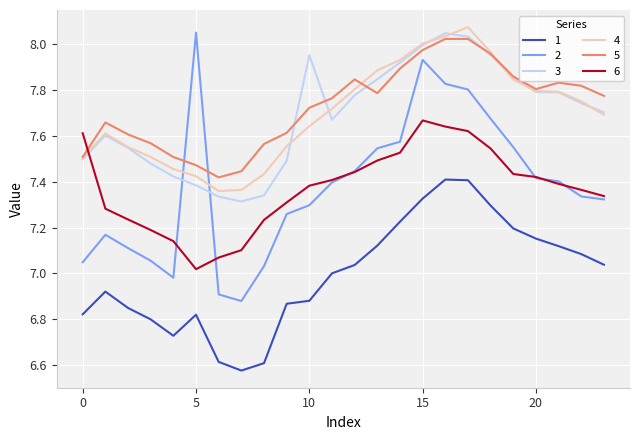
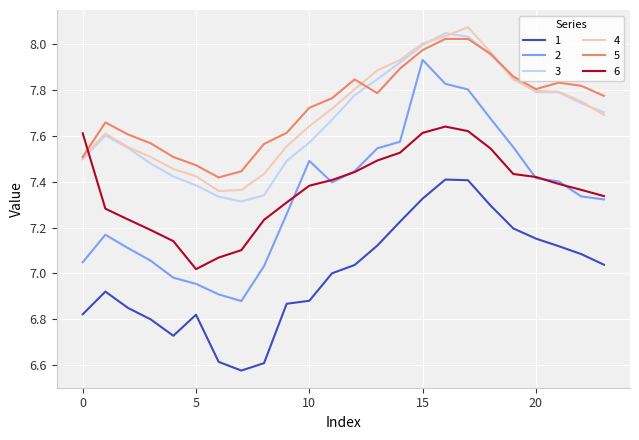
2, 5: 8.05 -> 6.95
2, 10: 7.30 -> 7.49
3, 10: 7.95 -> 7.57
6, 15: 7.67 -> 7.61
